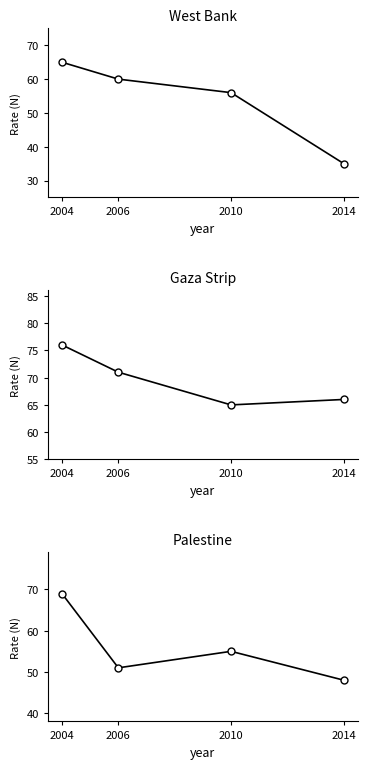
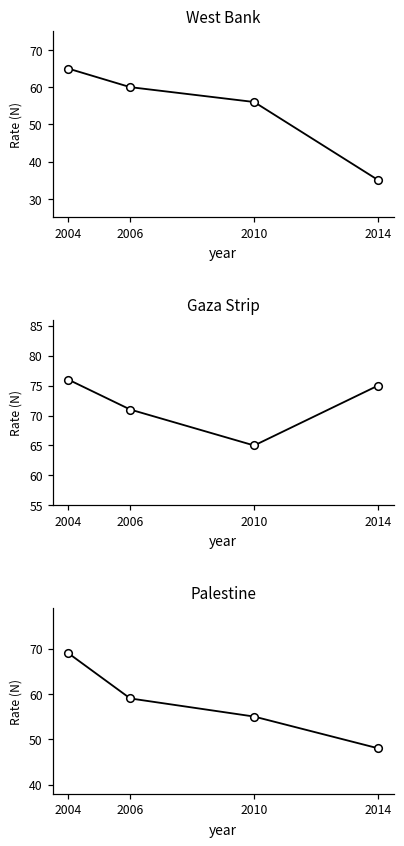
Gaza Strip, 2014: 66 -> 75
Palestine, 2006: 51 -> 59
